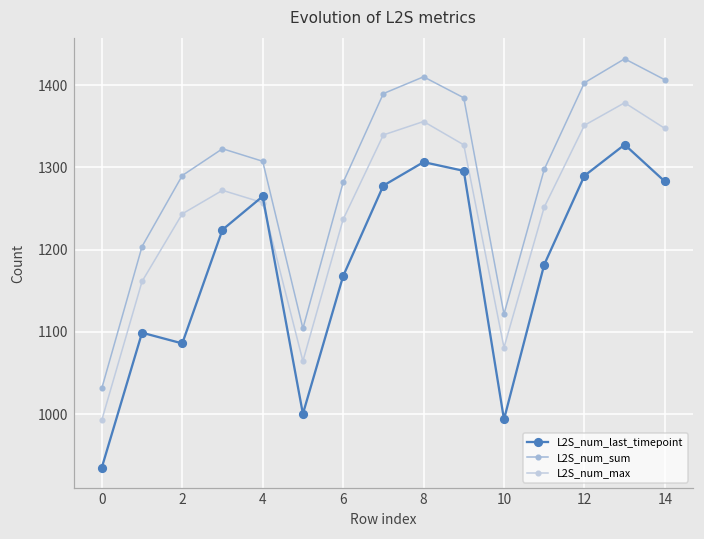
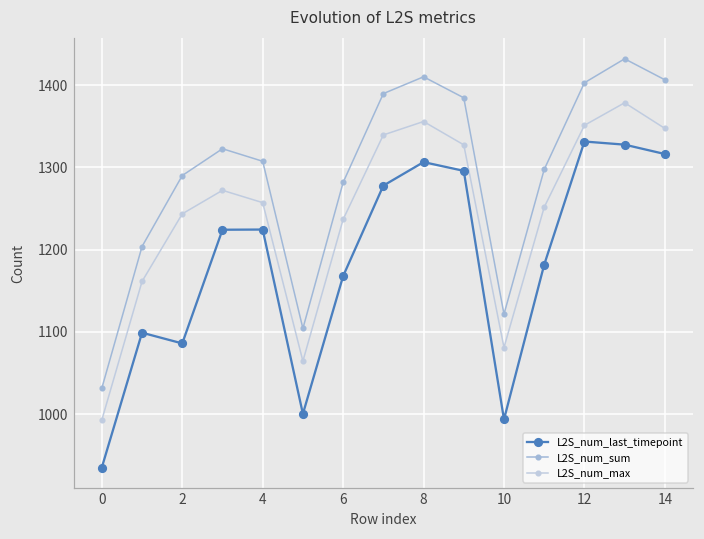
L2S_num_last_timepoint, 4: 1260 -> 1220
L2S_num_last_timepoint, 12: 1290 -> 1330
L2S_num_last_timepoint, 14: 1280 -> 1320
